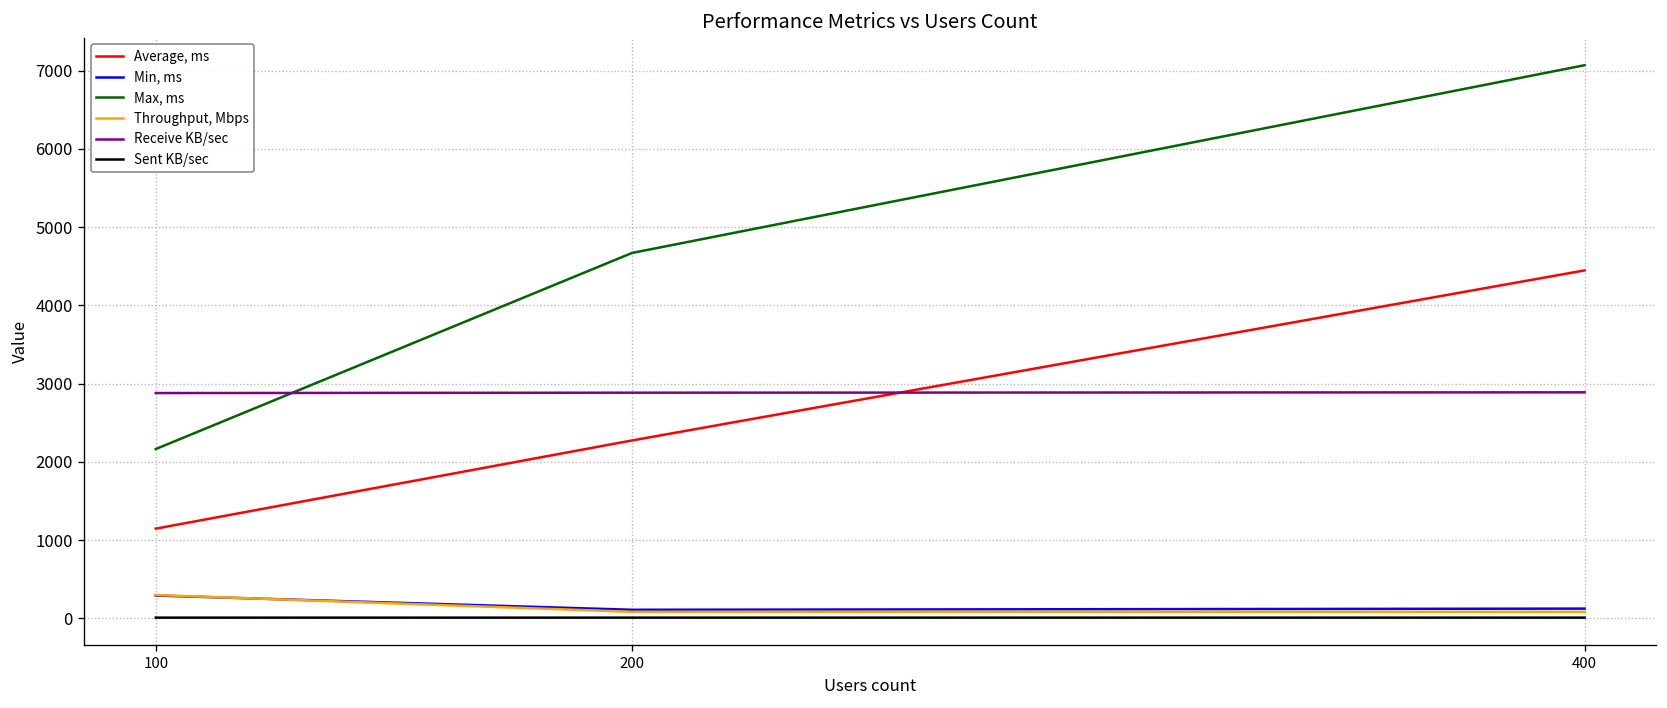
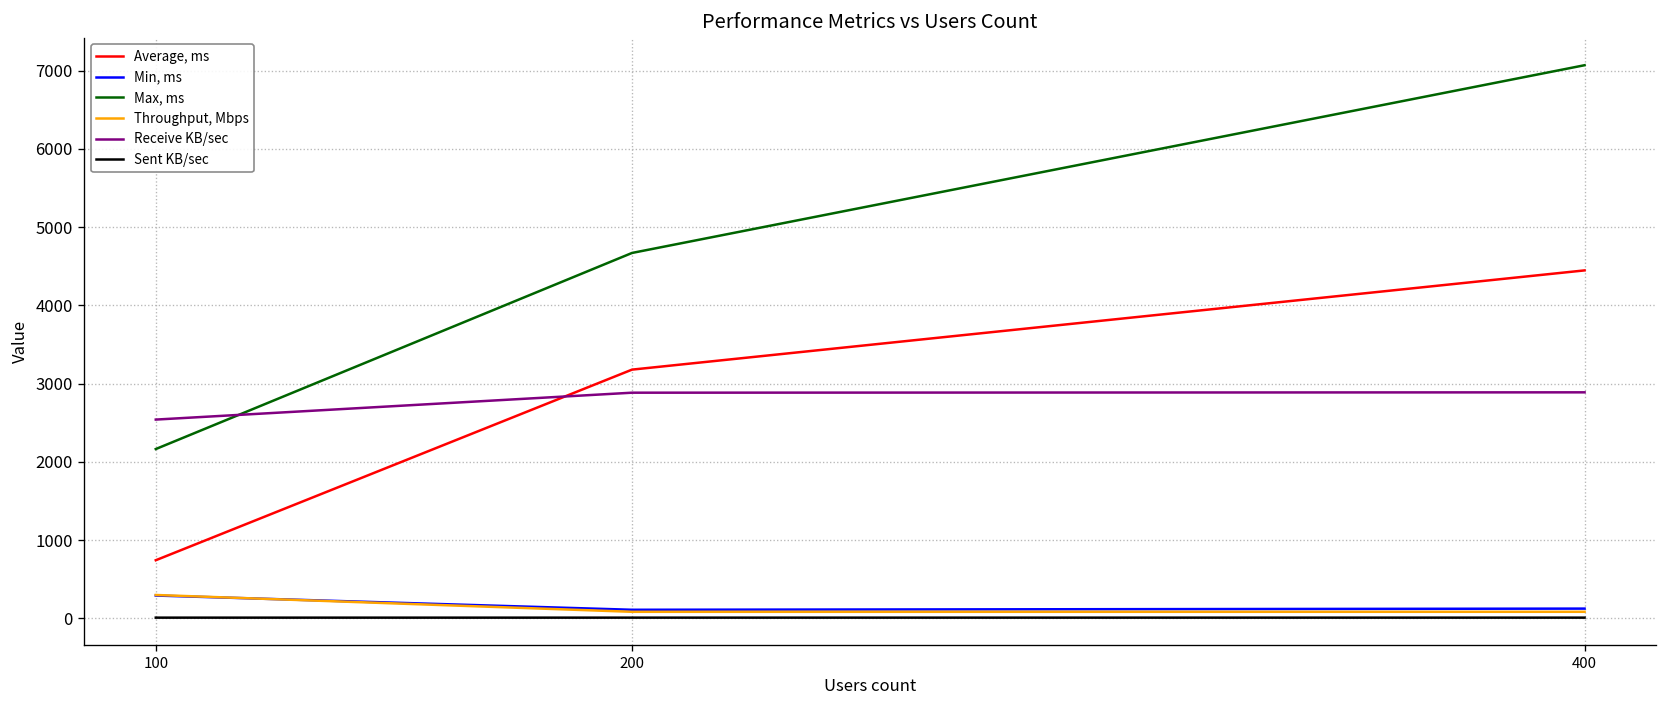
Average, ms, 100: 1100 -> 700
Receive KB/sec, 100: 2900 -> 2500
Average, ms, 200: 2300 -> 3200
